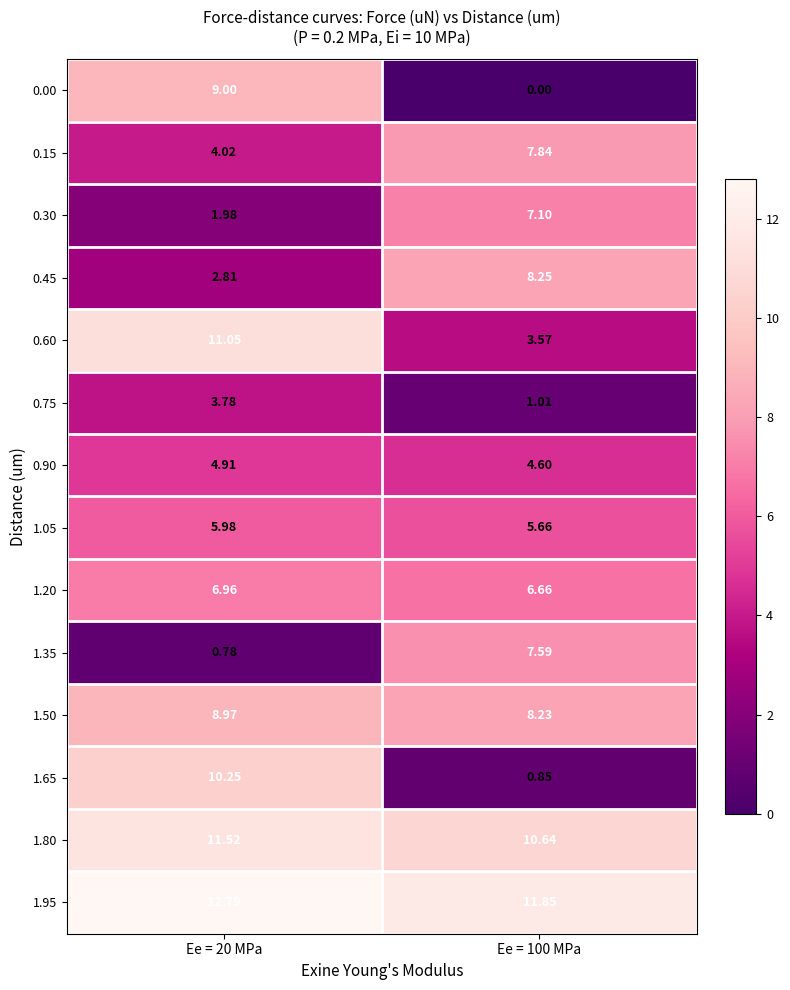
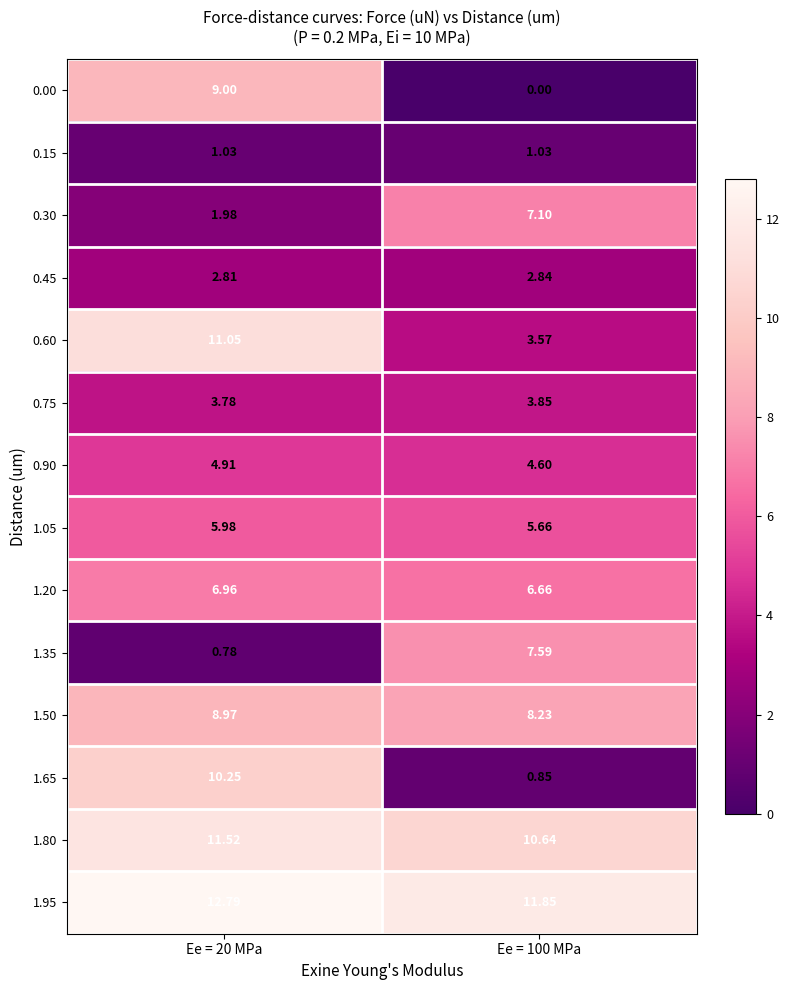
0.15, Ee = 20 MPa: 4.02 -> 1.03
0.15, Ee = 100 MPa: 7.84 -> 1.03
0.45, Ee = 100 MPa: 8.25 -> 2.84
0.75, Ee = 100 MPa: 1.01 -> 3.85
